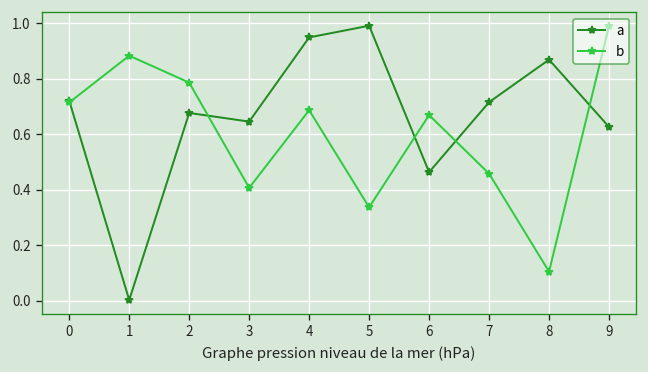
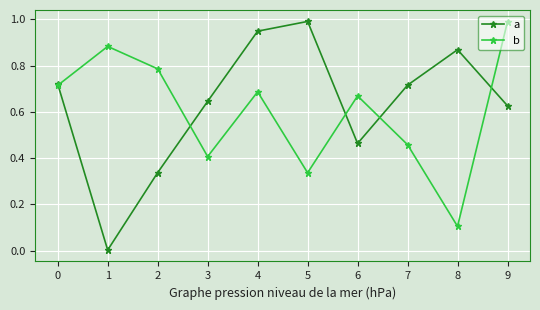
a, 2: 0.68 -> 0.34
